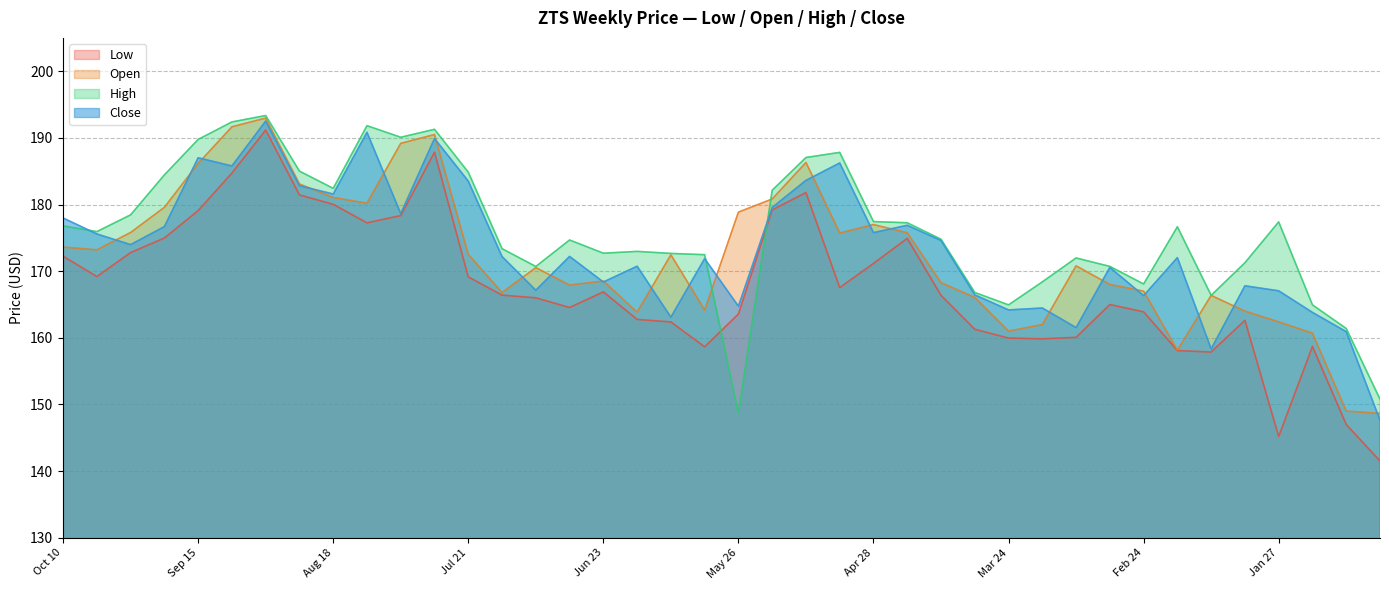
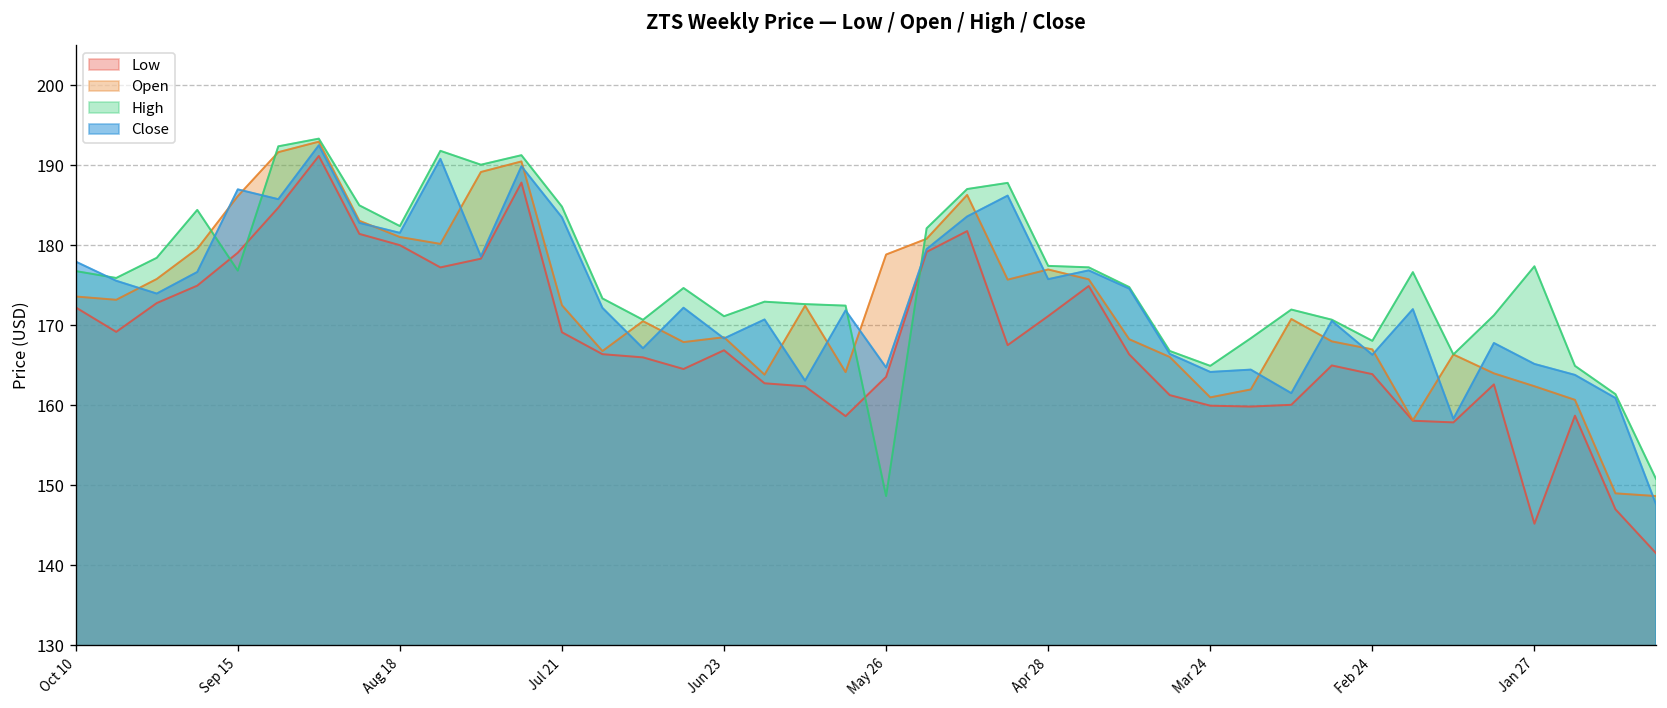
High, Sep 15: 190 -> 177
High, Jun 23: 173 -> 171
Close, Jan 27: 167 -> 165
